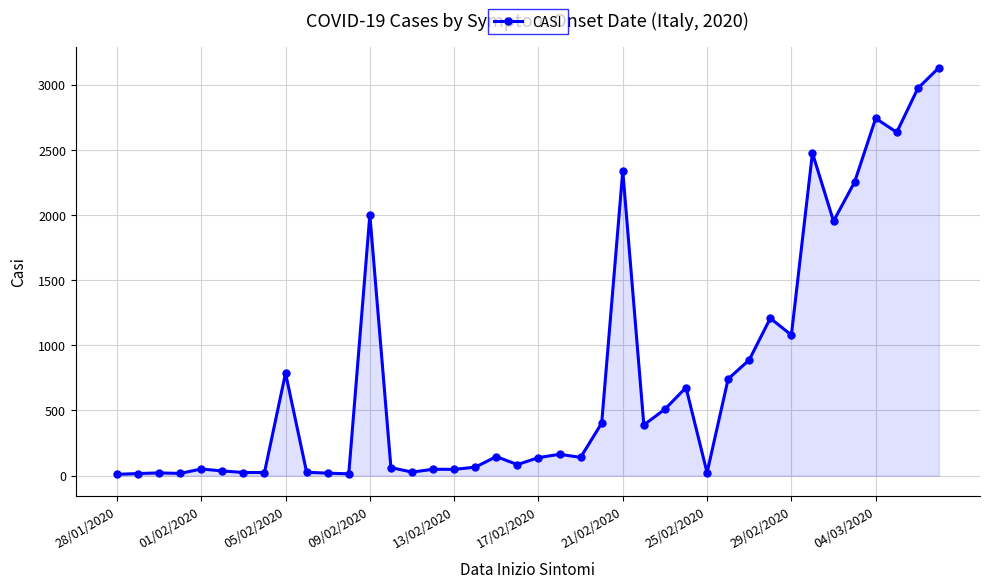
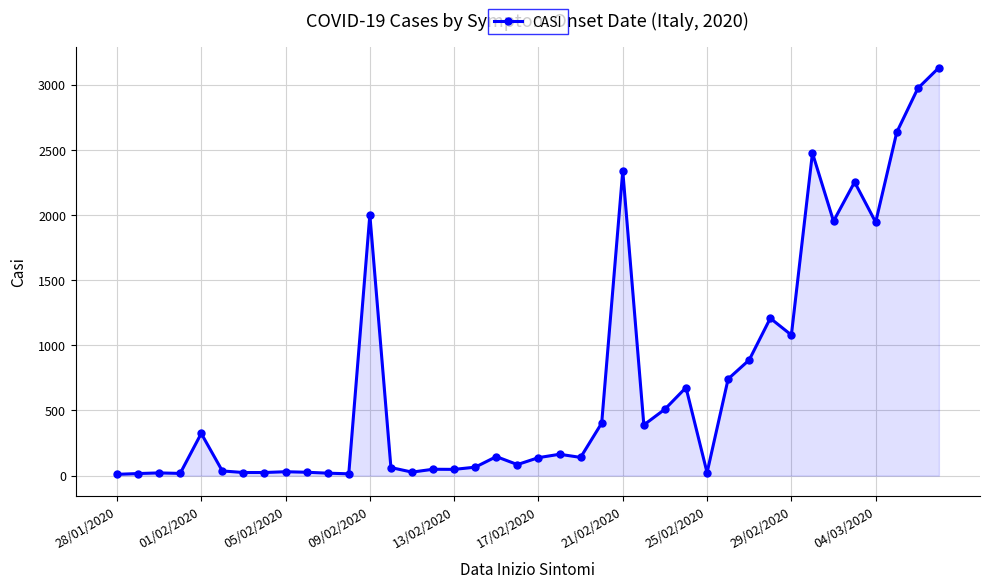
01/02/2020: 50 -> 320
05/02/2020: 790 -> 30
04/03/2020: 2740 -> 1950
